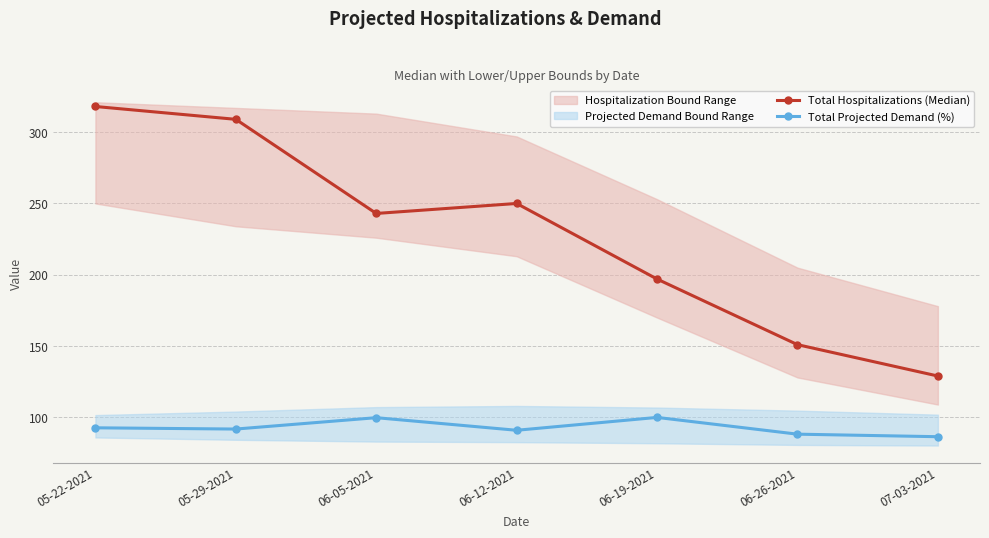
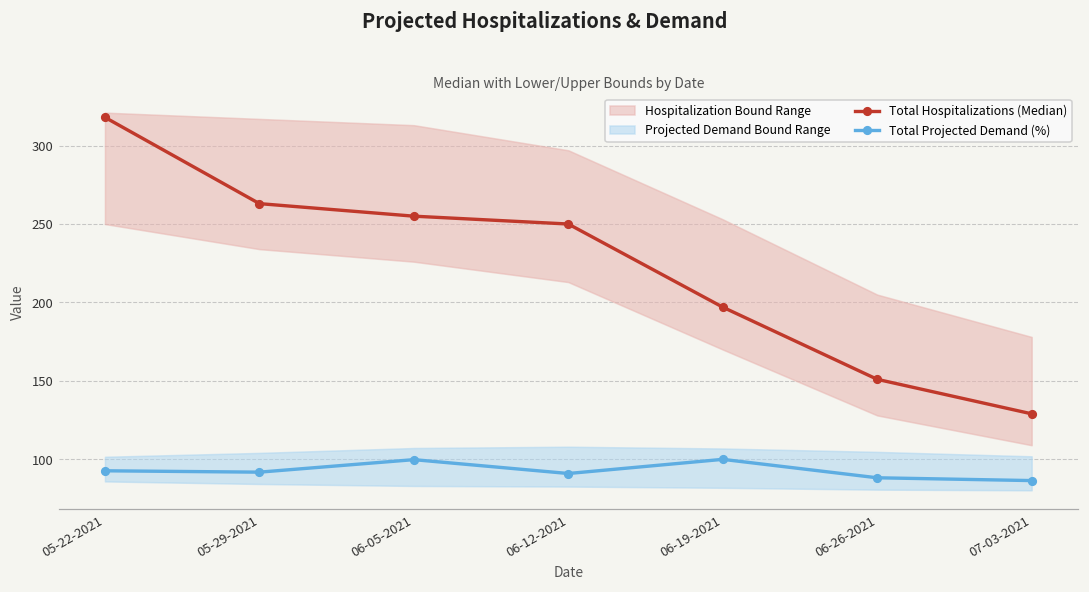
Total Hospitalizations (Median), 05-29-2021: 309 -> 263
Total Hospitalizations (Median), 06-05-2021: 243 -> 255
